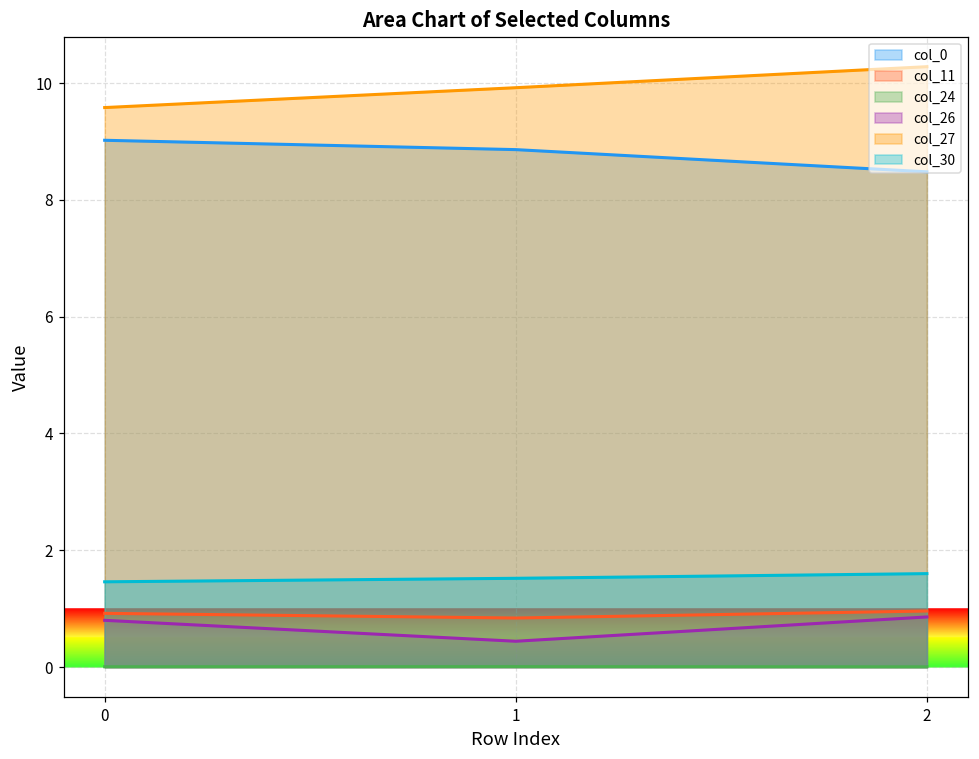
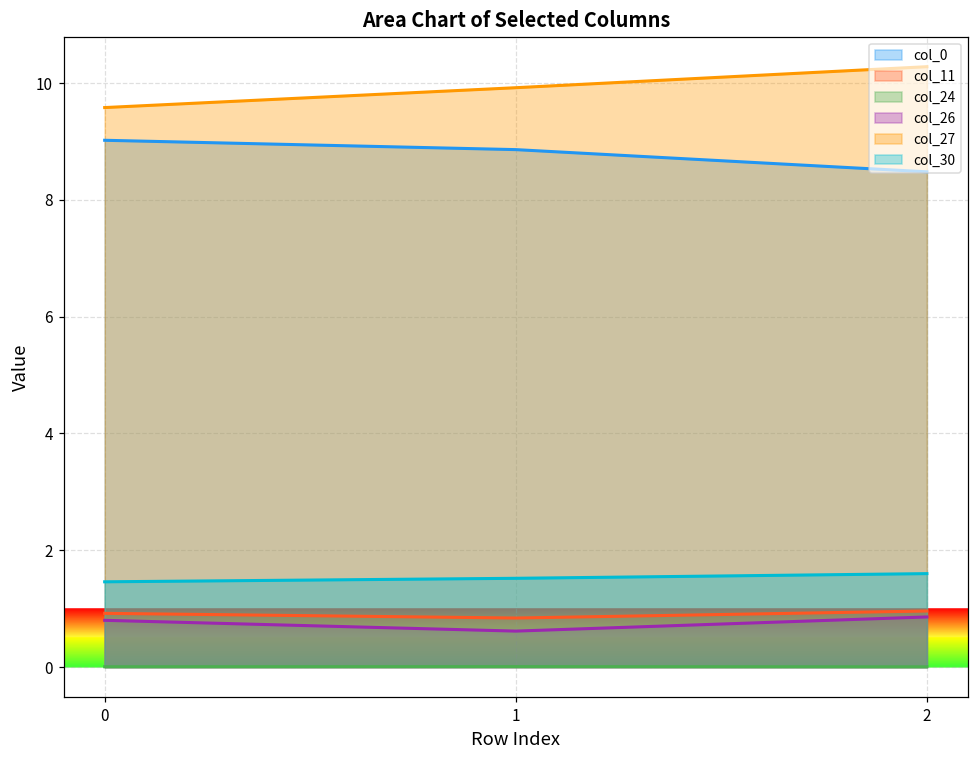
col_26, 1: 0.4 -> 0.6
